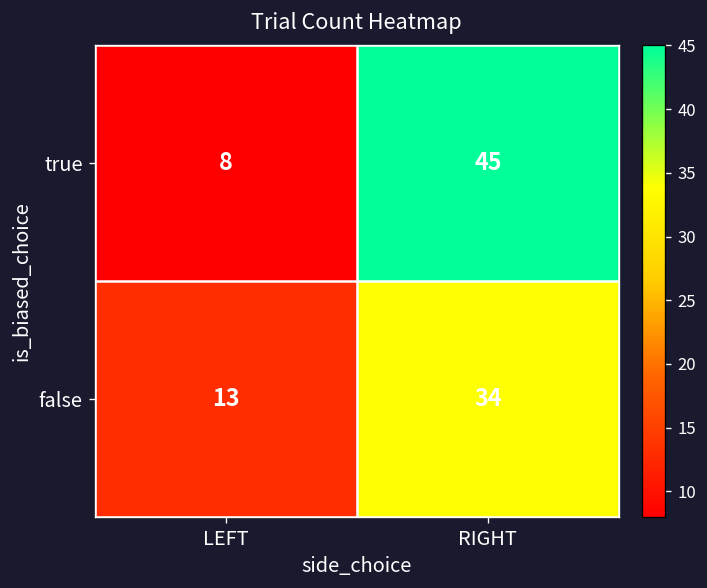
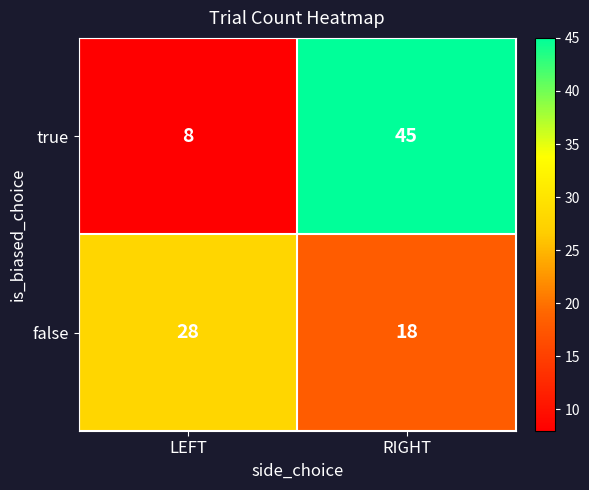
false, LEFT: 13 -> 28
false, RIGHT: 34 -> 18
